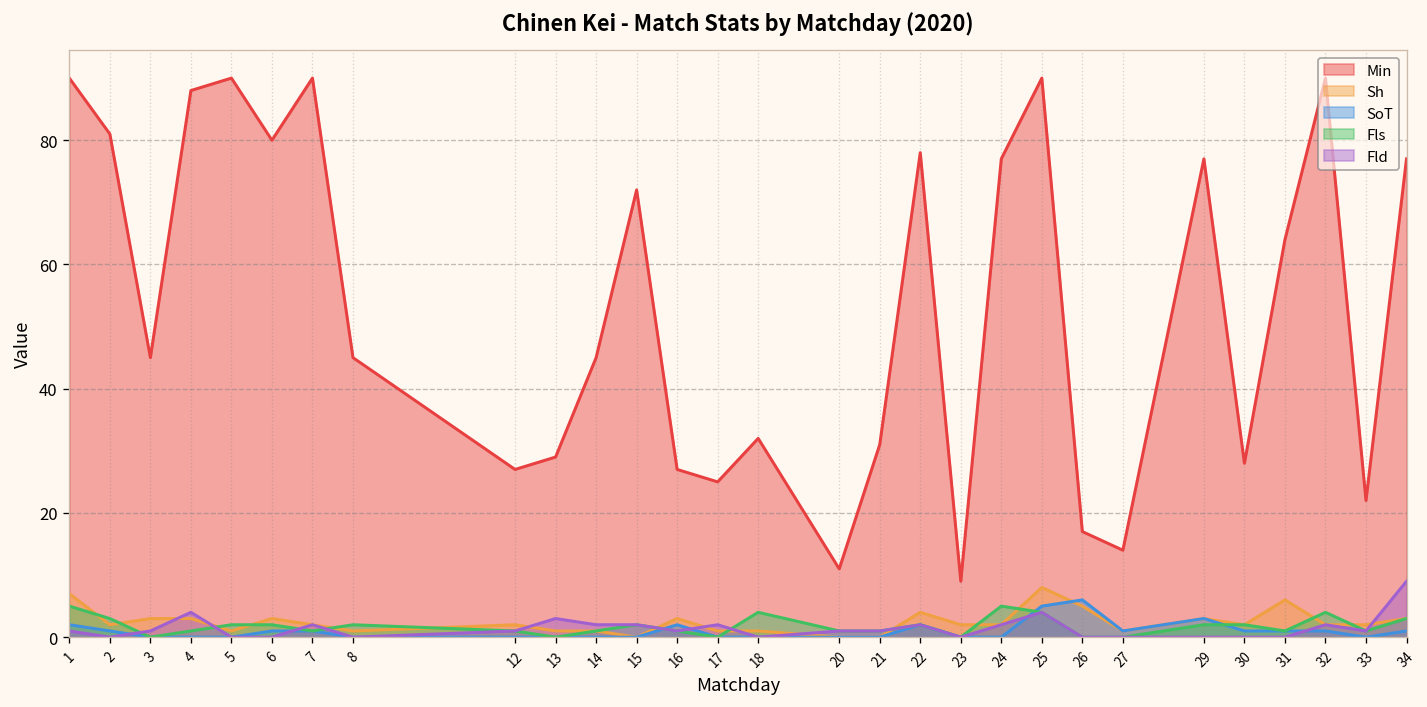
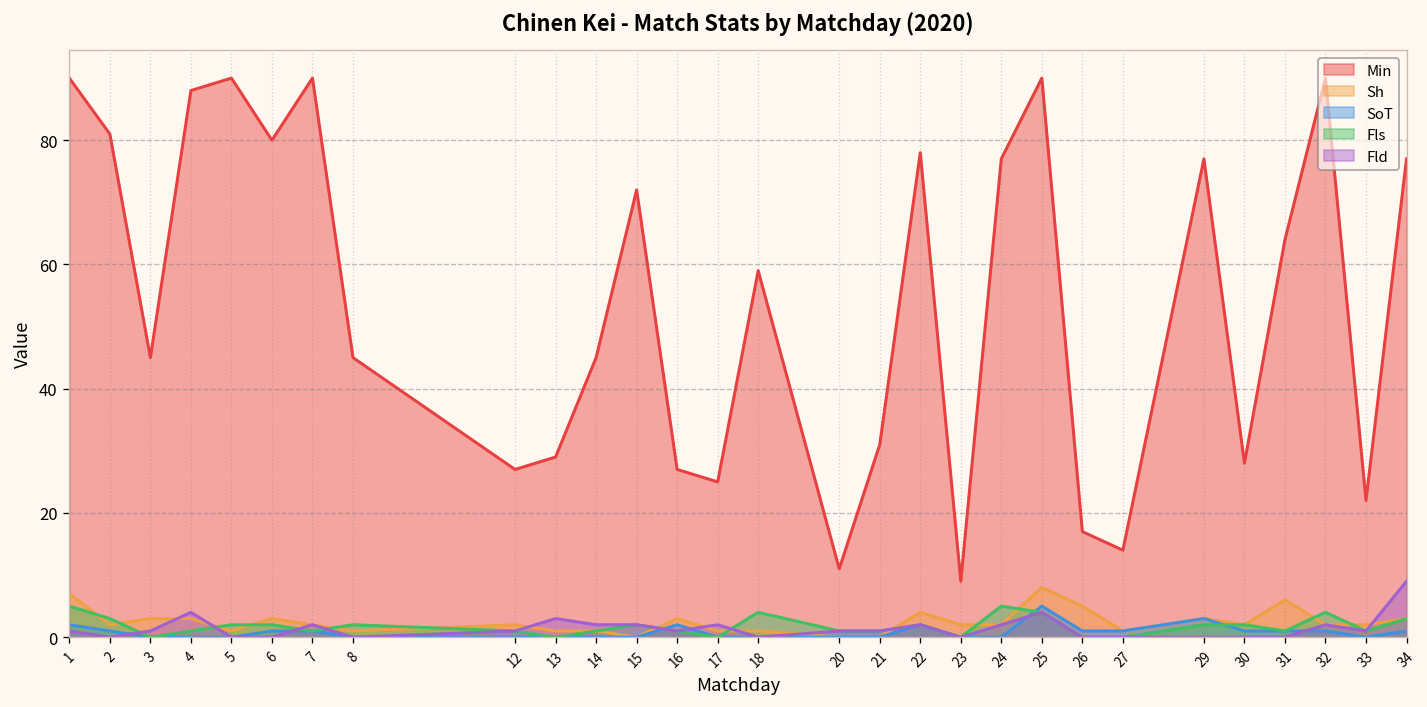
Min, 18: 32 -> 59
SoT, 26: 6 -> 1
